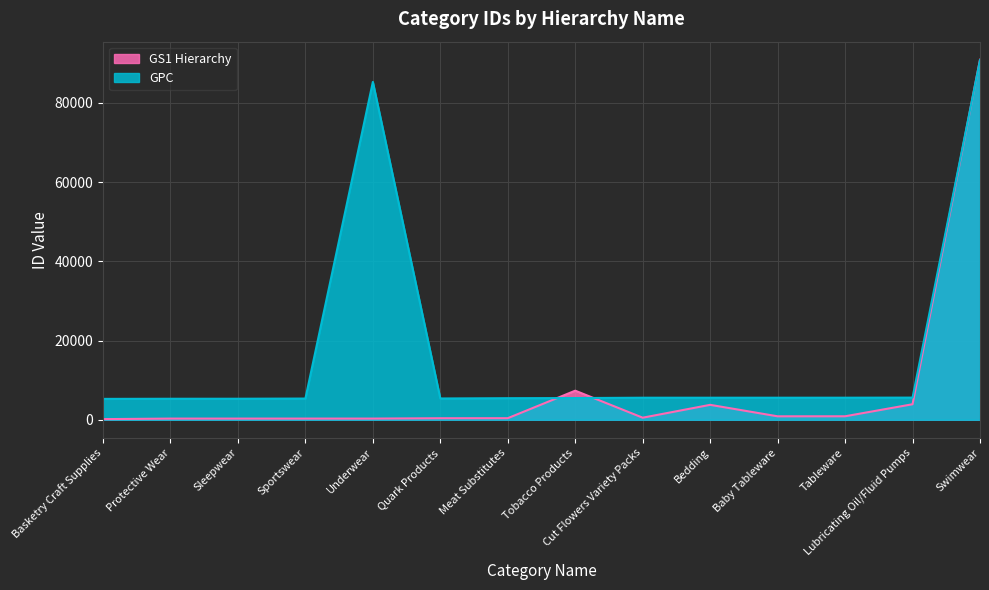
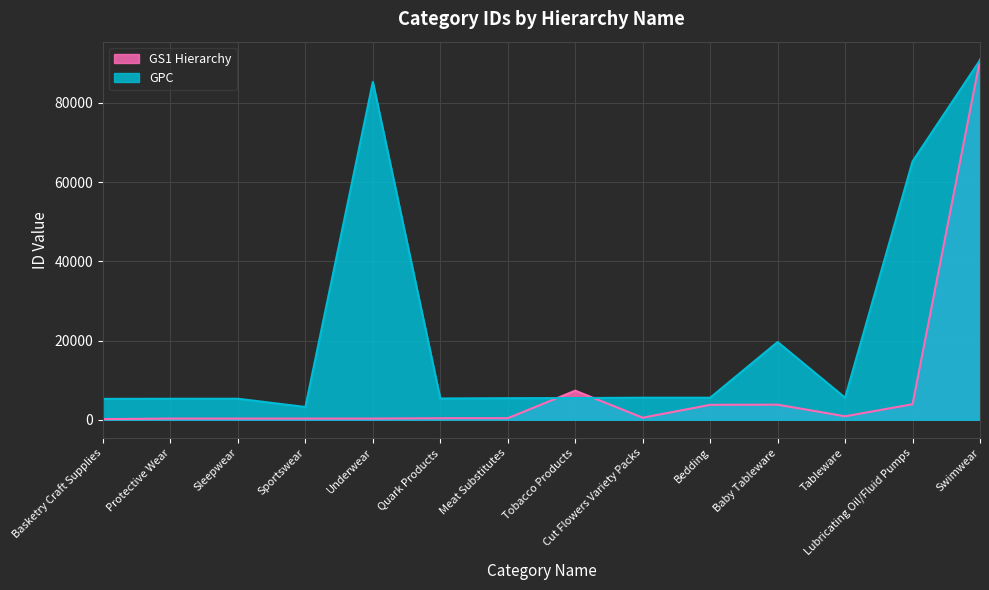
GPC, Sportswear: 5000 -> 3000
GS1 Hierarchy, Baby Tableware: 1000 -> 4000
GPC, Baby Tableware: 6000 -> 20000
GPC, Lubricating Oil/Fluid Pumps: 6000 -> 65000
